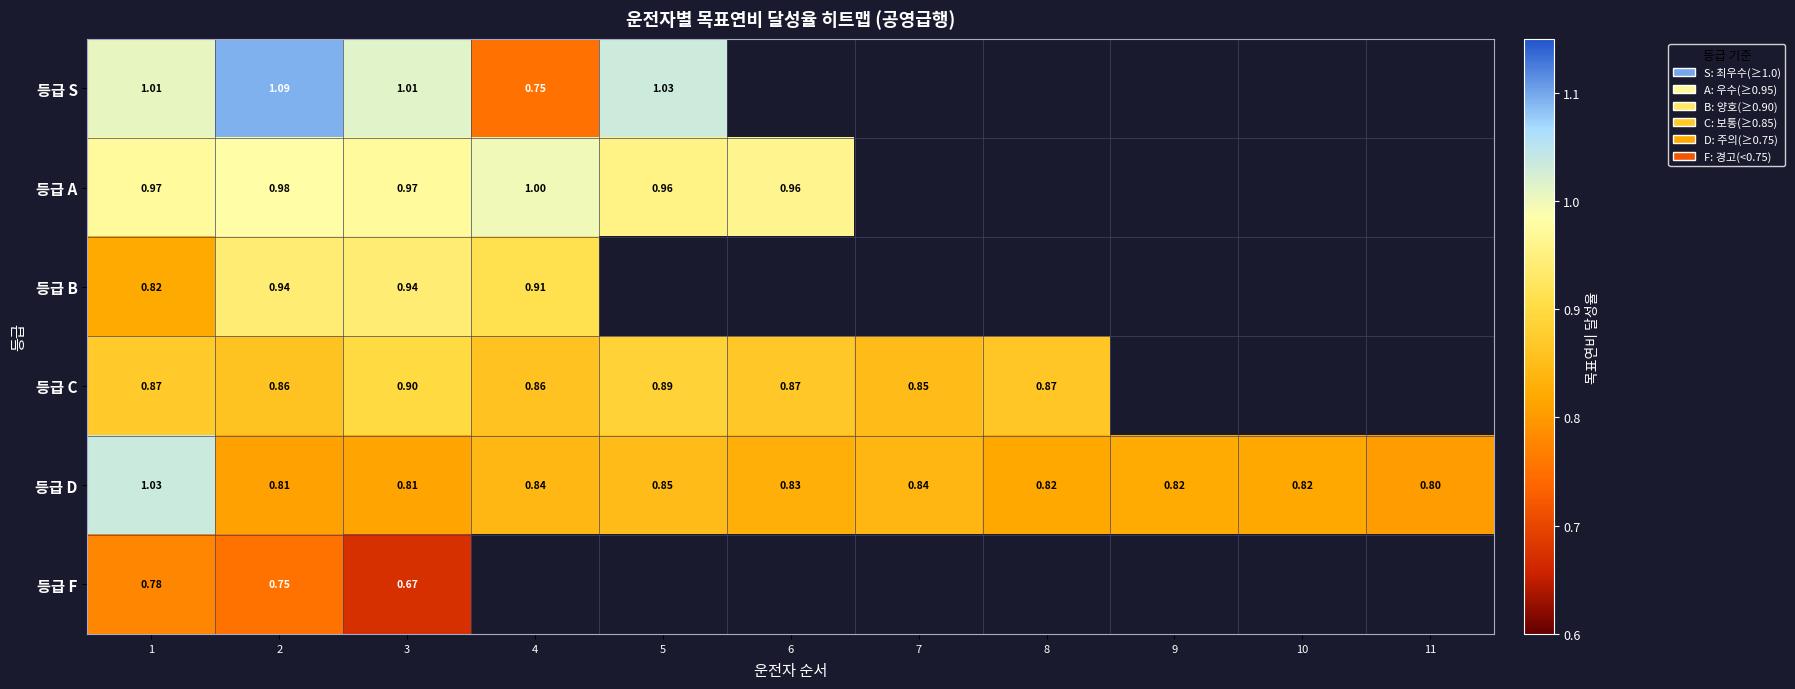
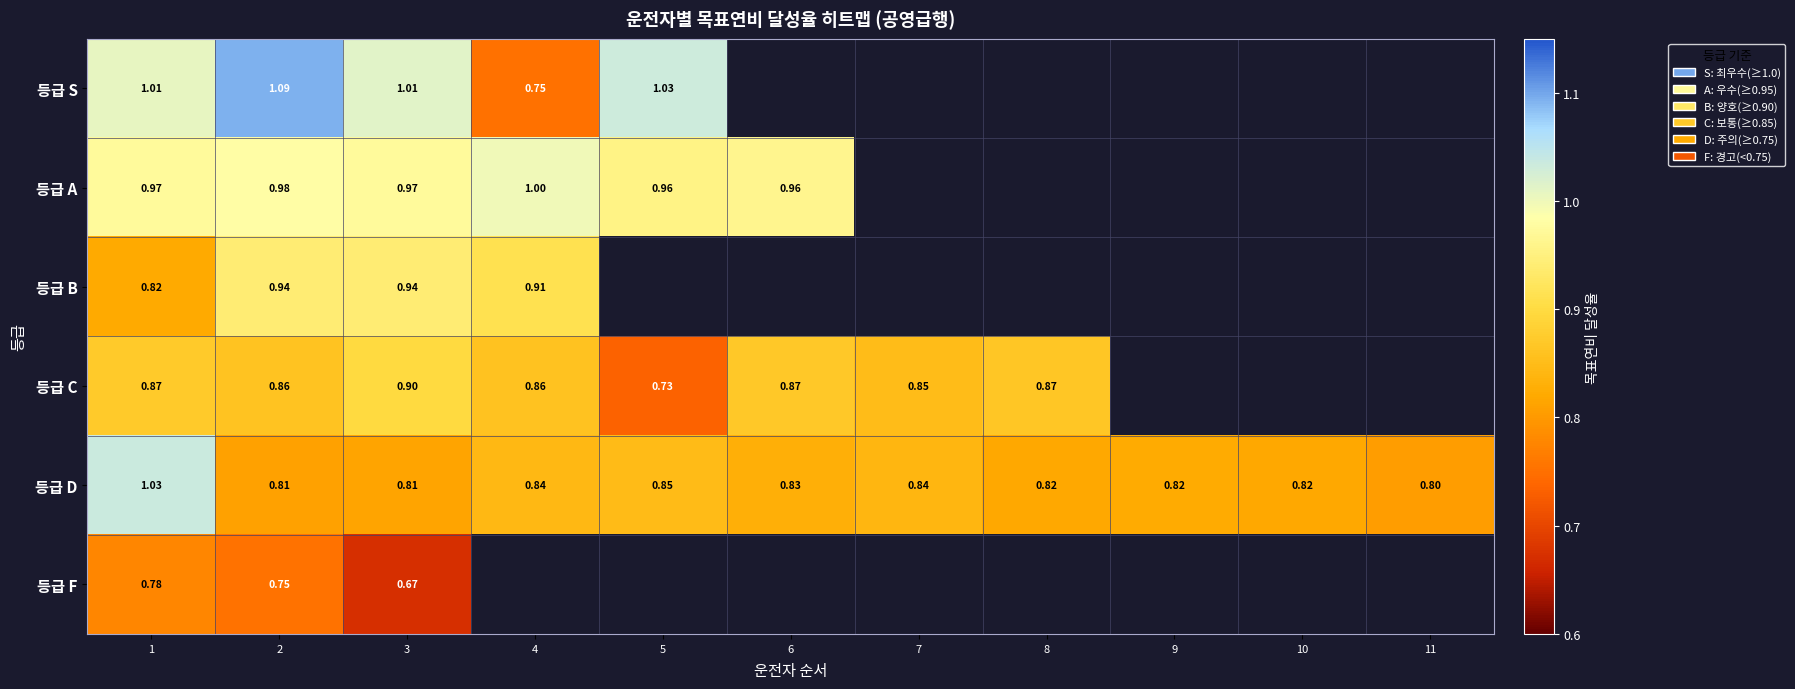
등급 C, 5: 0.89 -> 0.73
